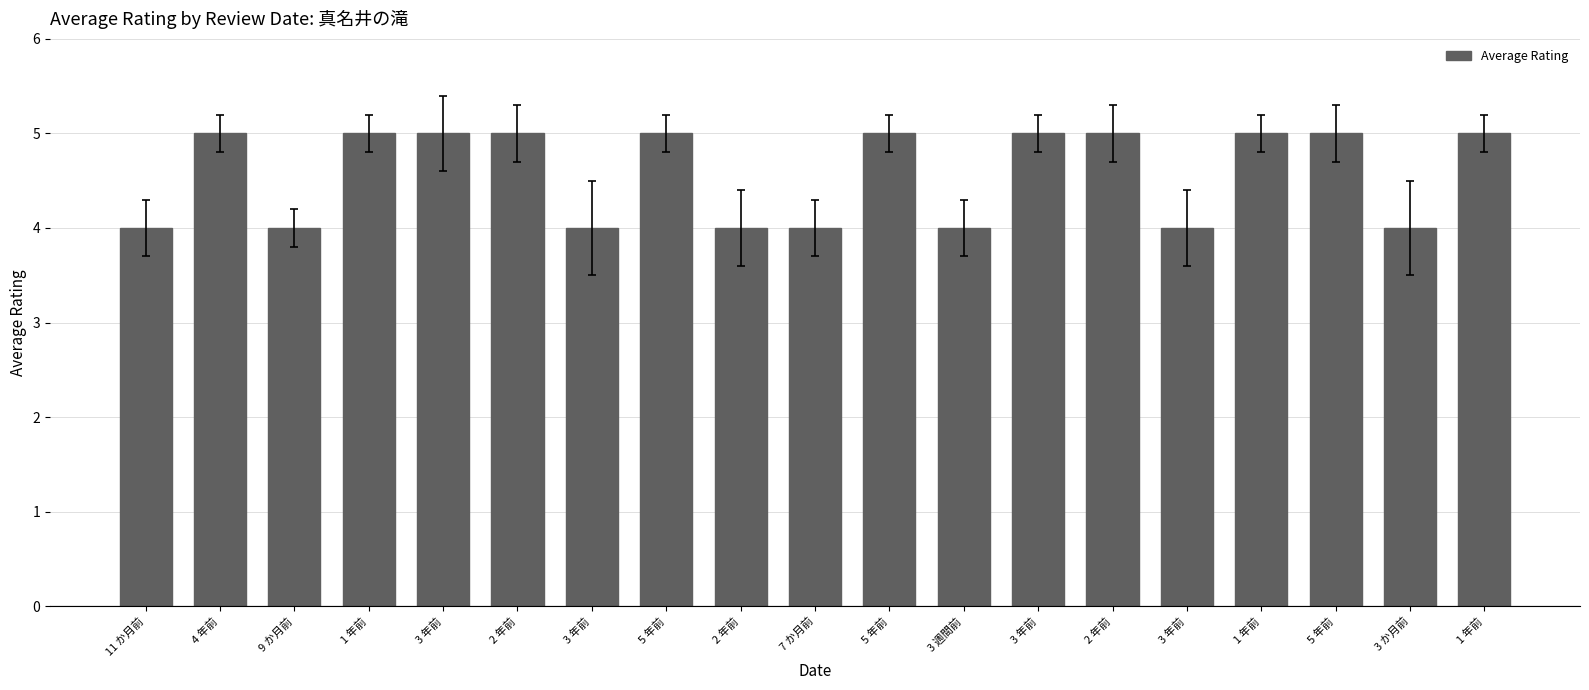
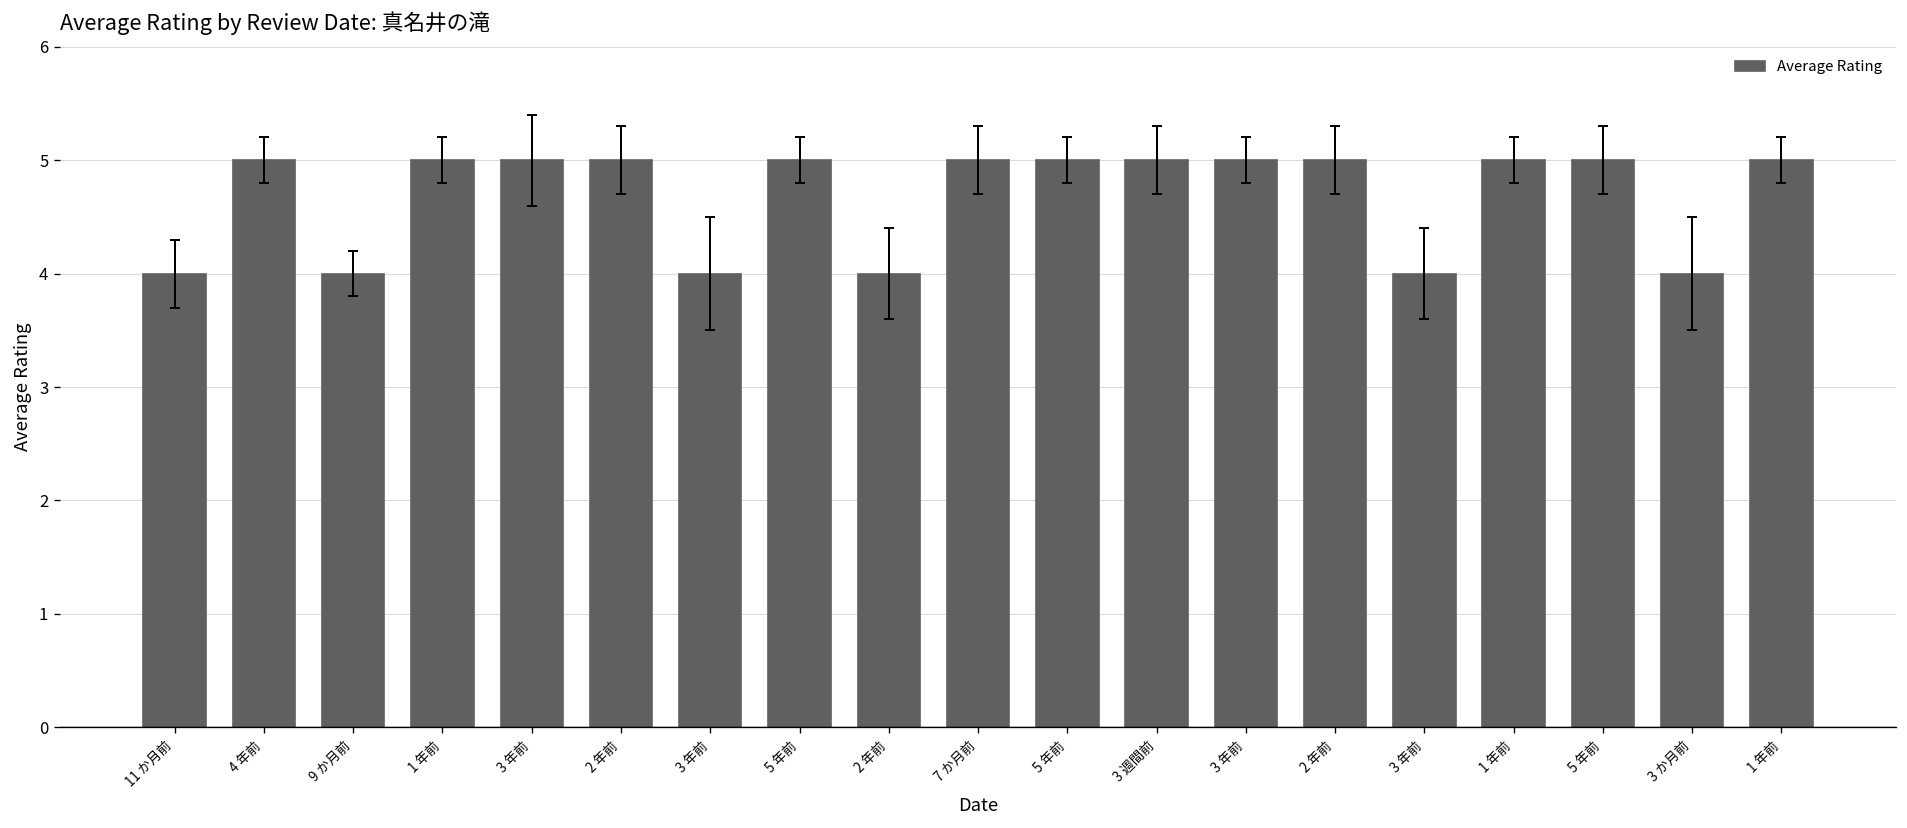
Average Rating, 7 か月前: 4 -> 5
Average Rating, 3 週間前: 4 -> 5
